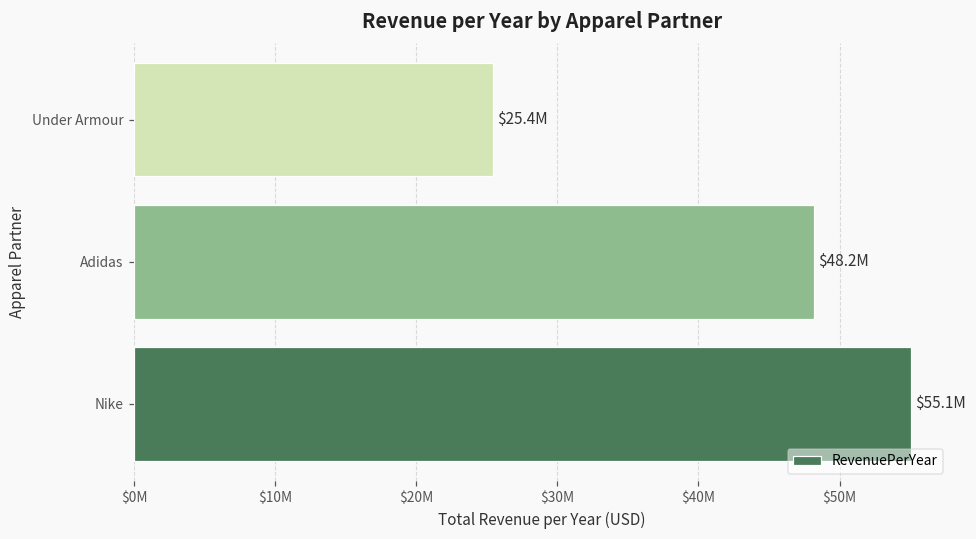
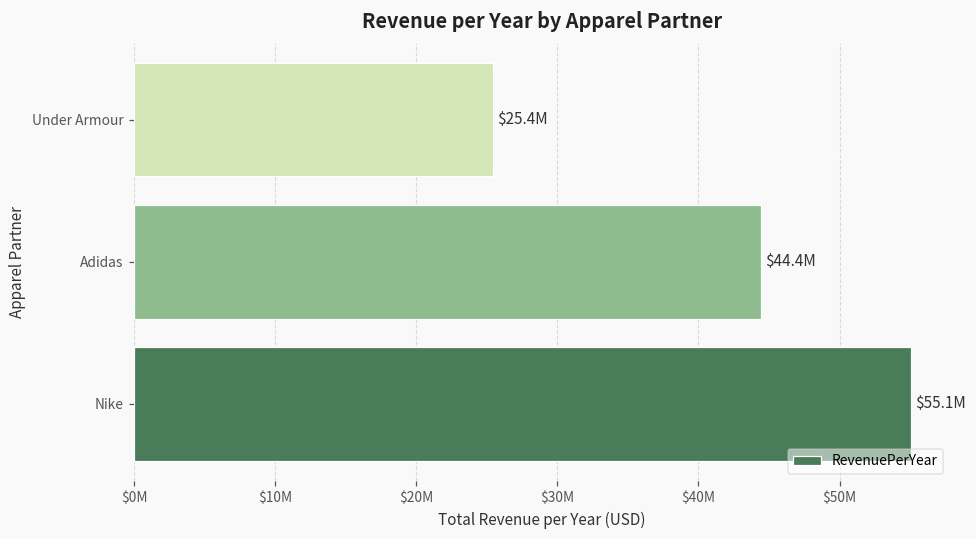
Adidas: $48.2M -> $44.4M
